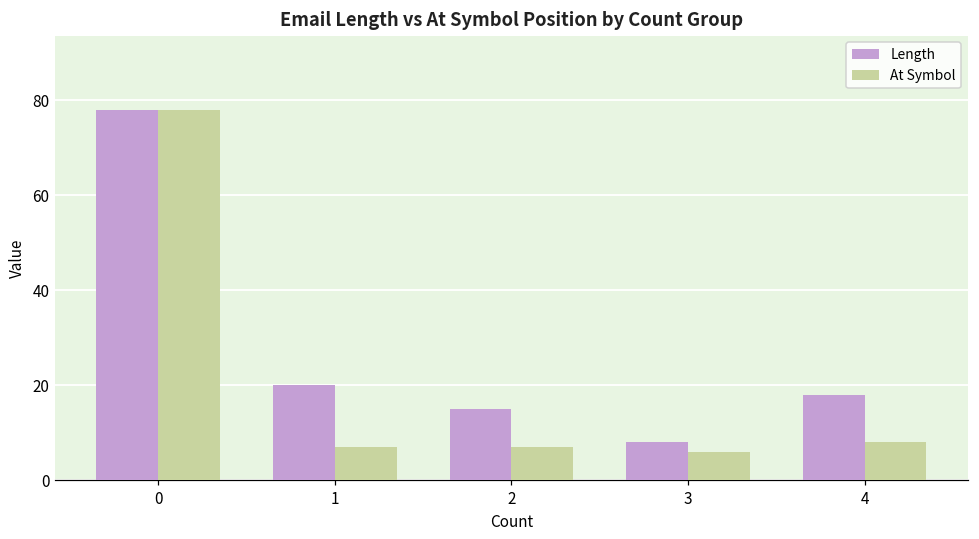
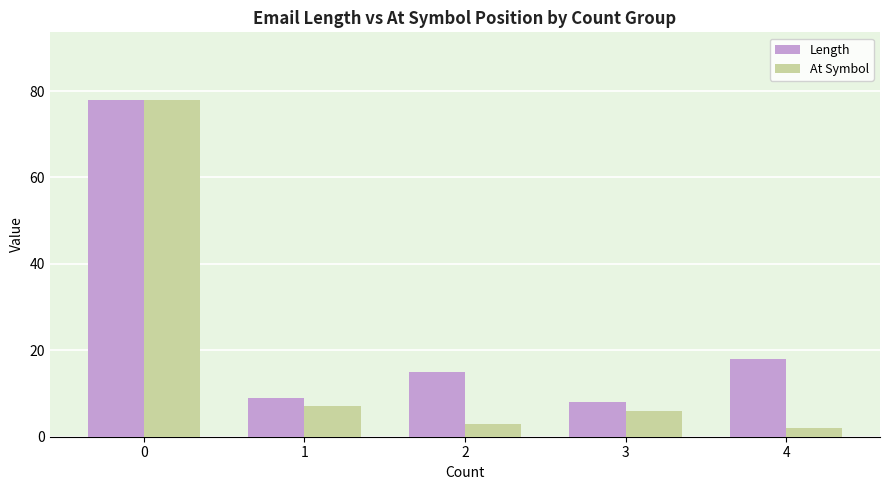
Length, 1: 20 -> 9
At Symbol, 2: 7 -> 3
At Symbol, 4: 8 -> 2
